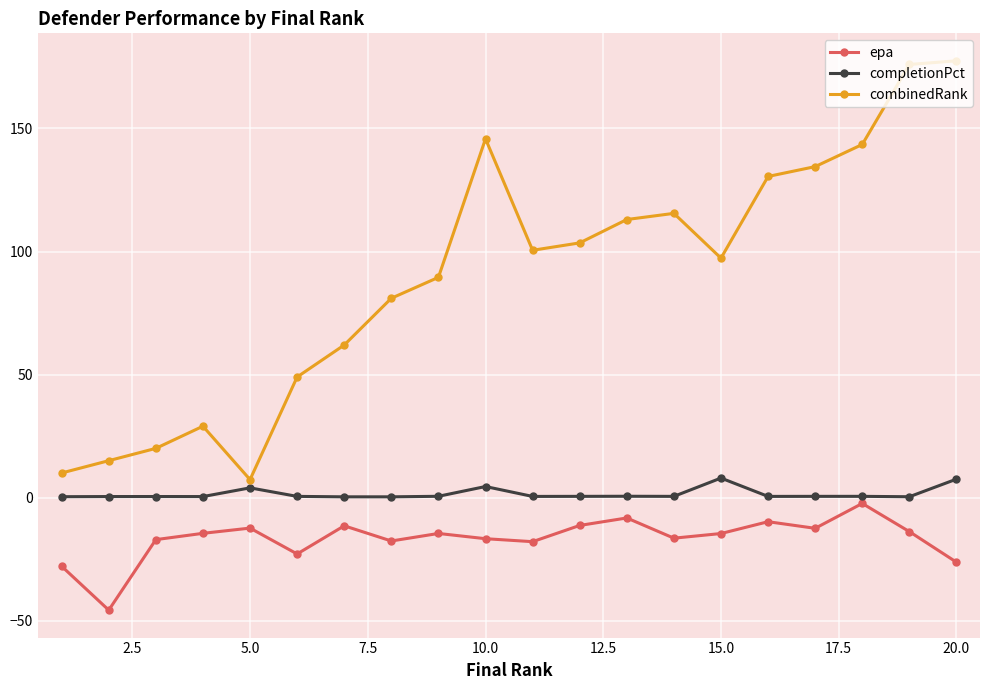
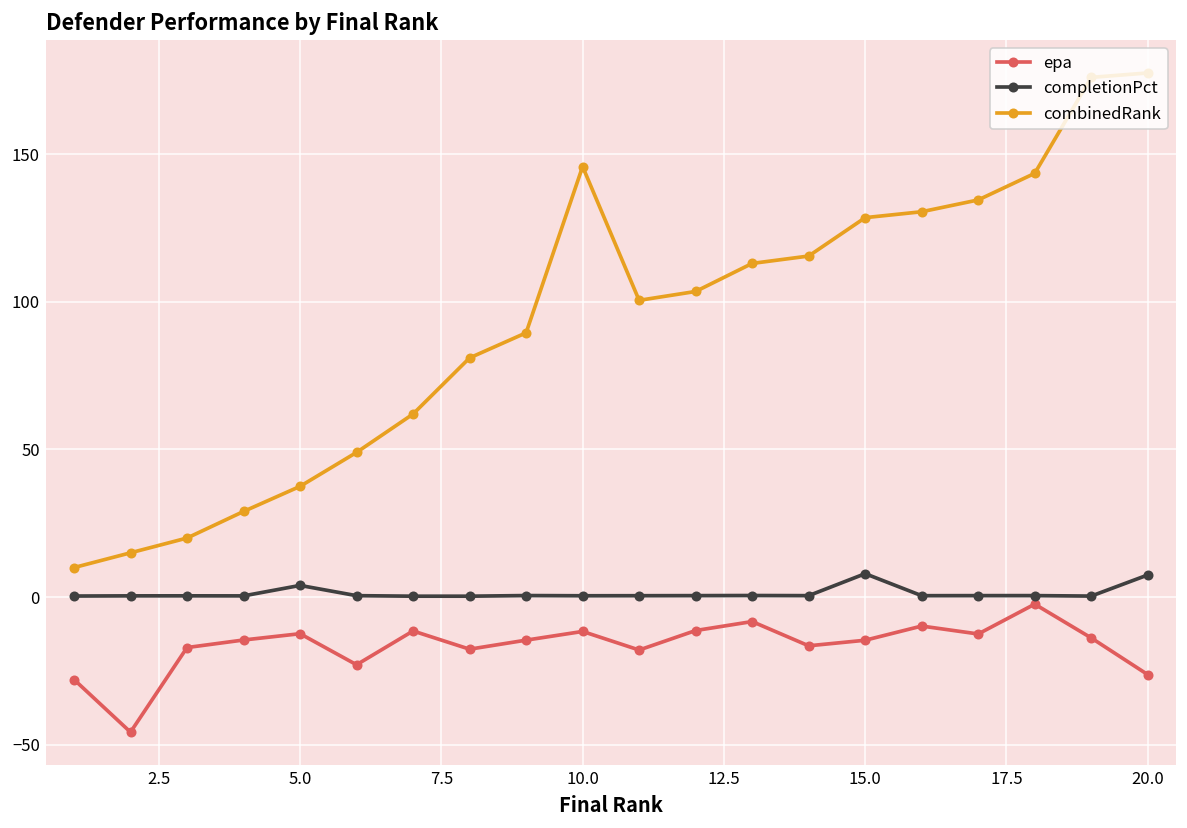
combinedRank, 5.0: 7 -> 38
epa, 10.0: -17 -> -12
completionPct, 10.0: 4 -> 0
combinedRank, 15.0: 97 -> 129
